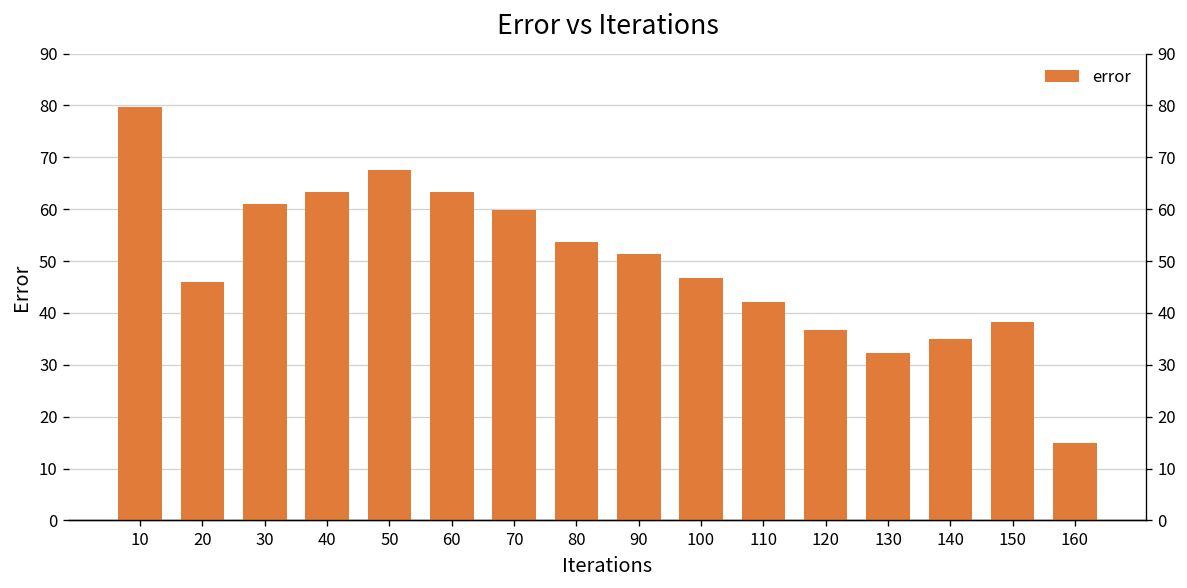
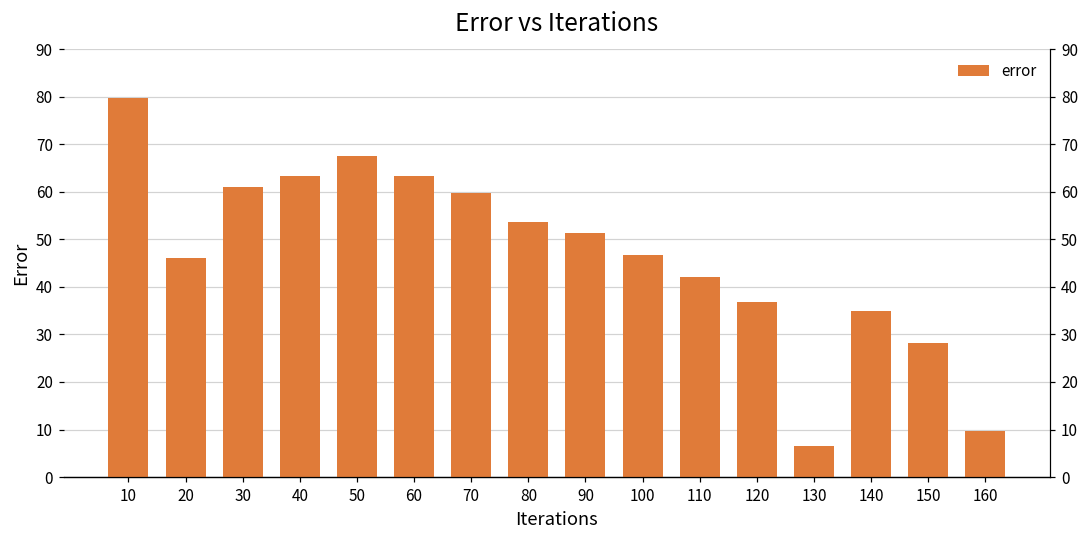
130: 32 -> 6
150: 38 -> 28
160: 15 -> 10
